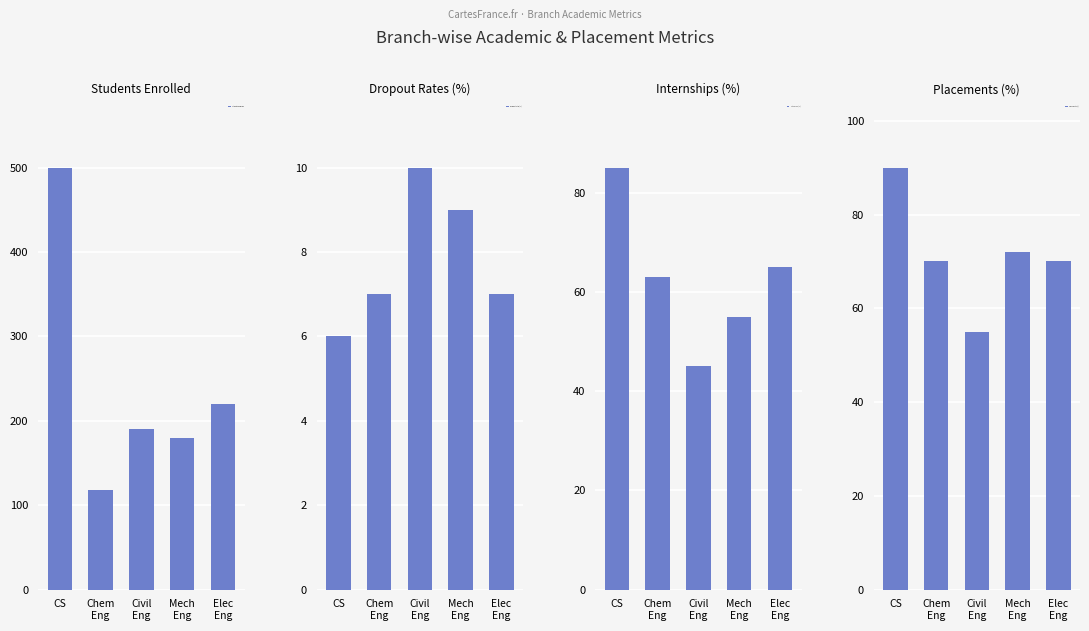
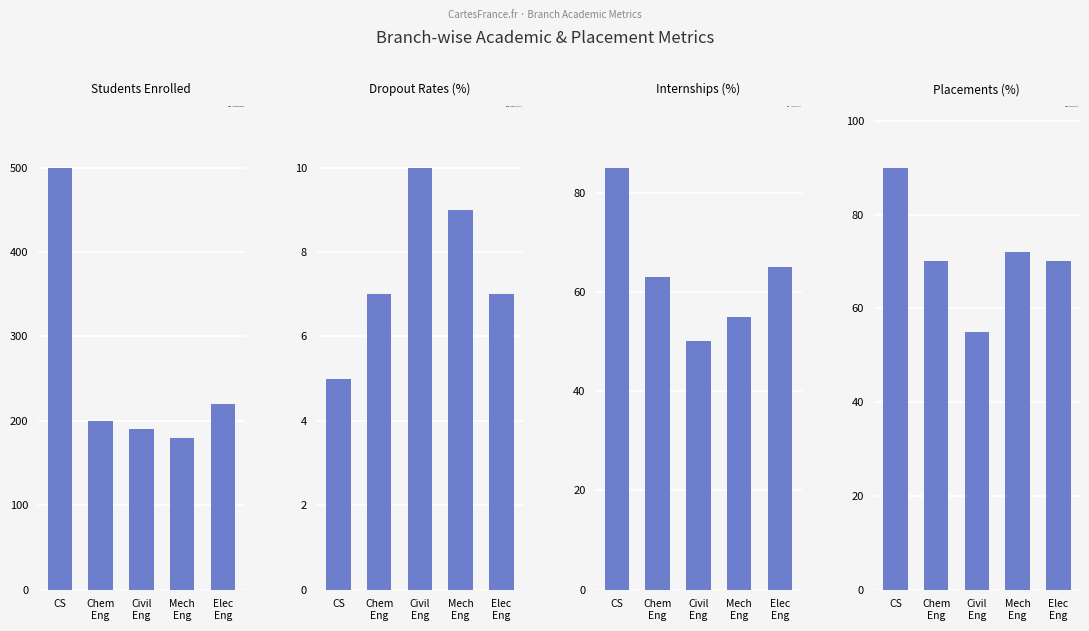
Students Enrolled, Chem Eng: 120 -> 200
Dropout Rates (%), CS: 6 -> 5
Internships (%), Civil Eng: 45 -> 50
